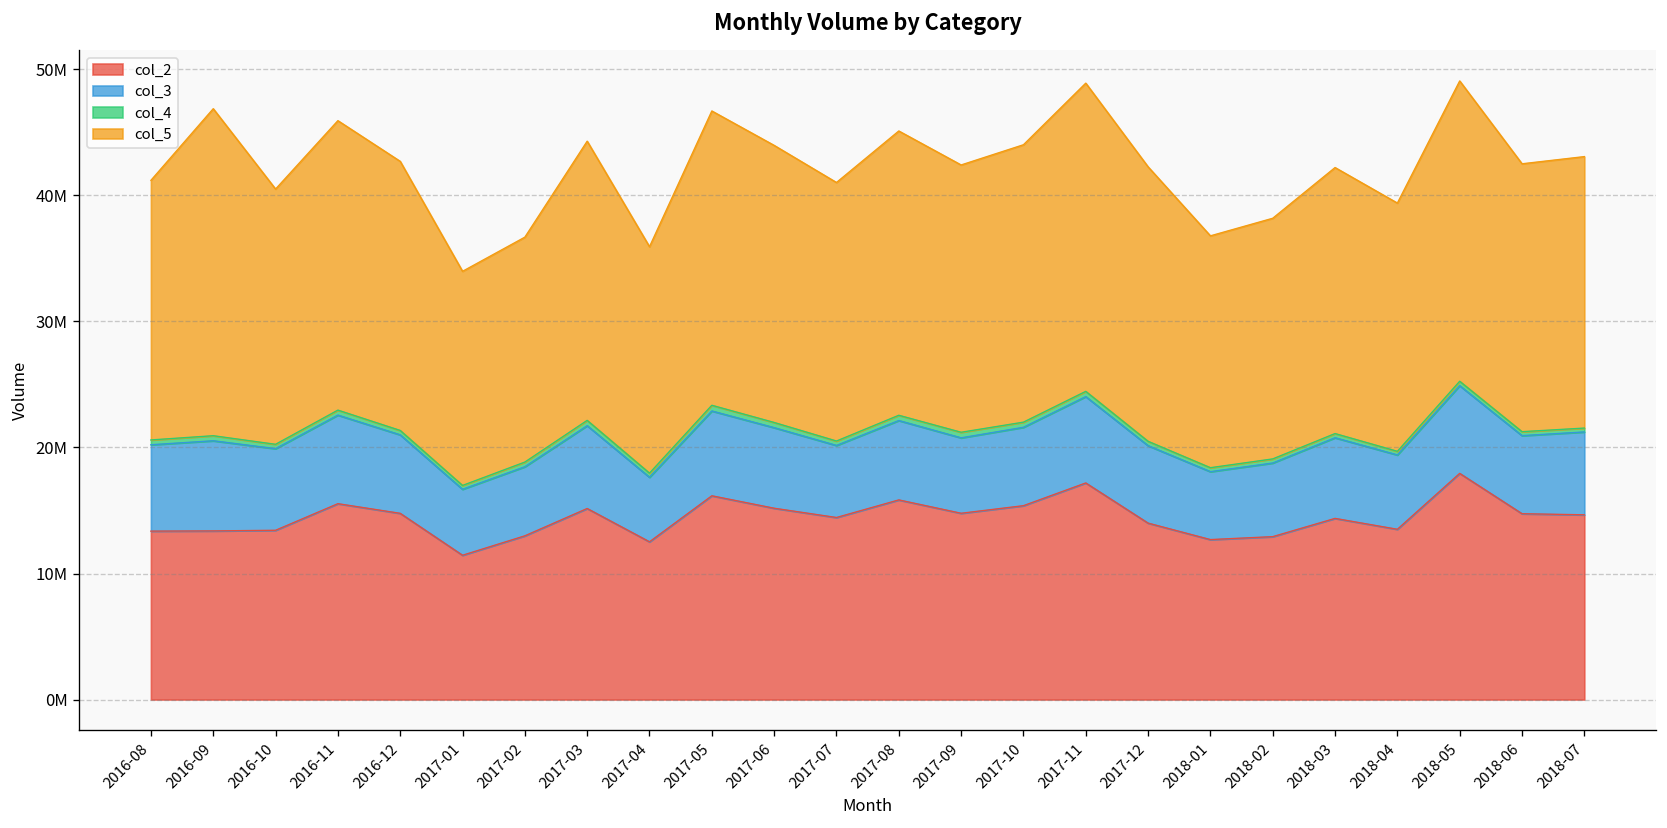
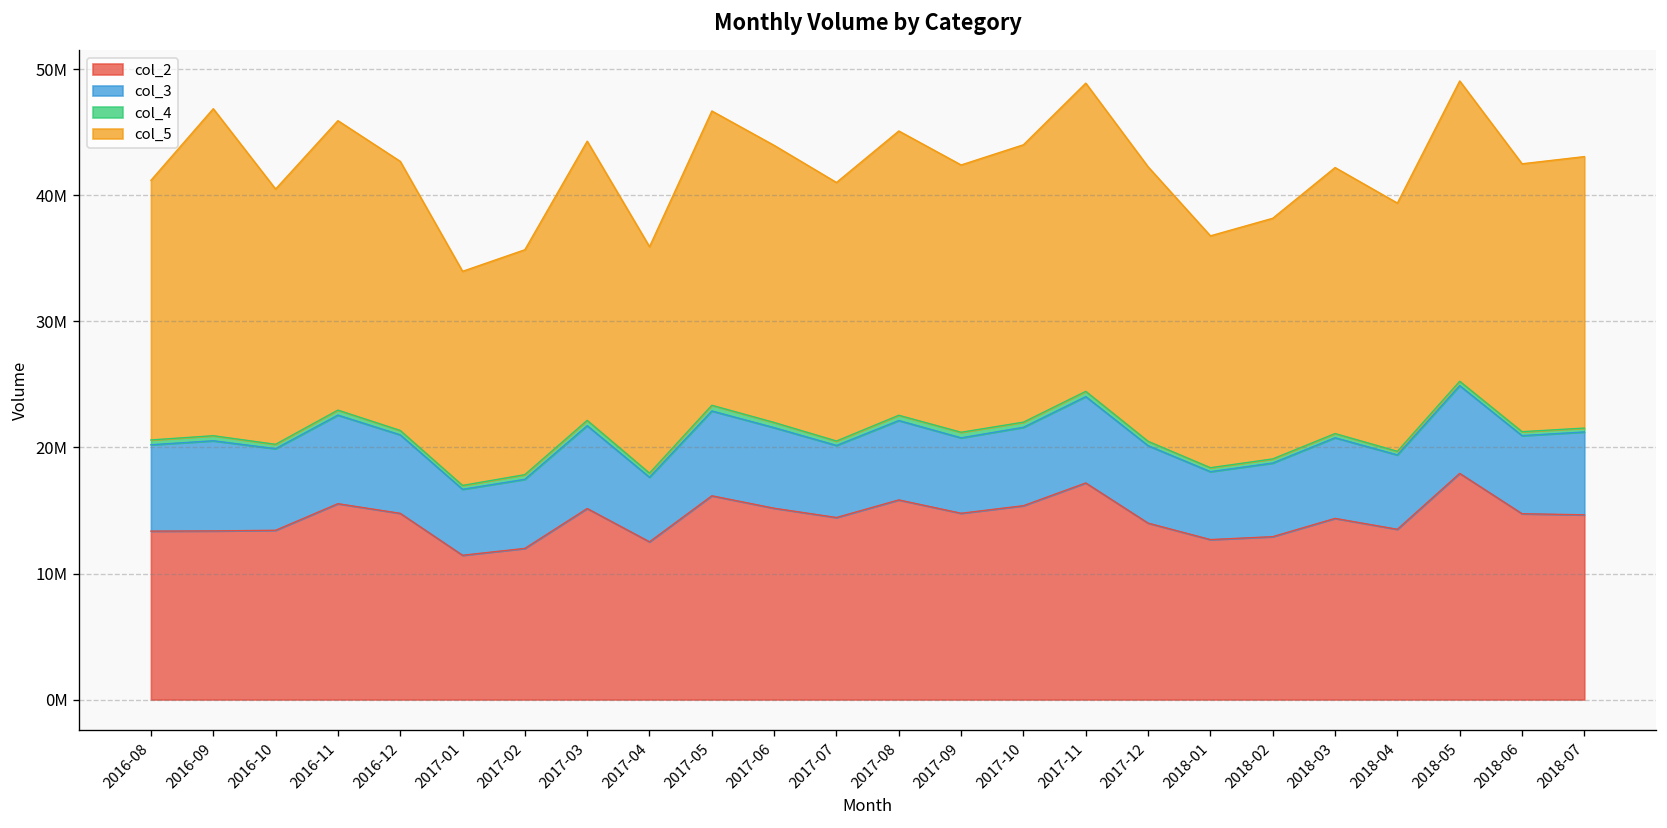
col_2, 2017-02: 13000000 -> 12000000
